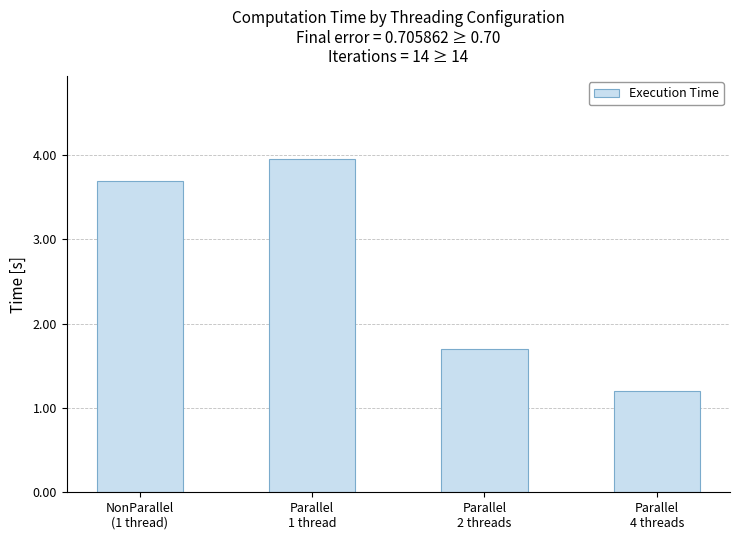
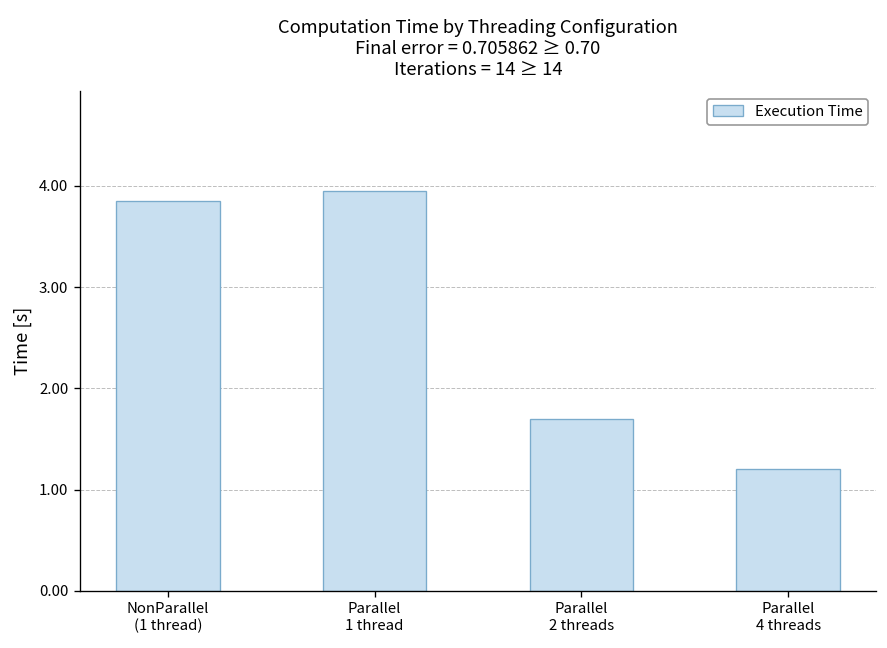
NonParallel (1 thread): 3.7 -> 3.9
